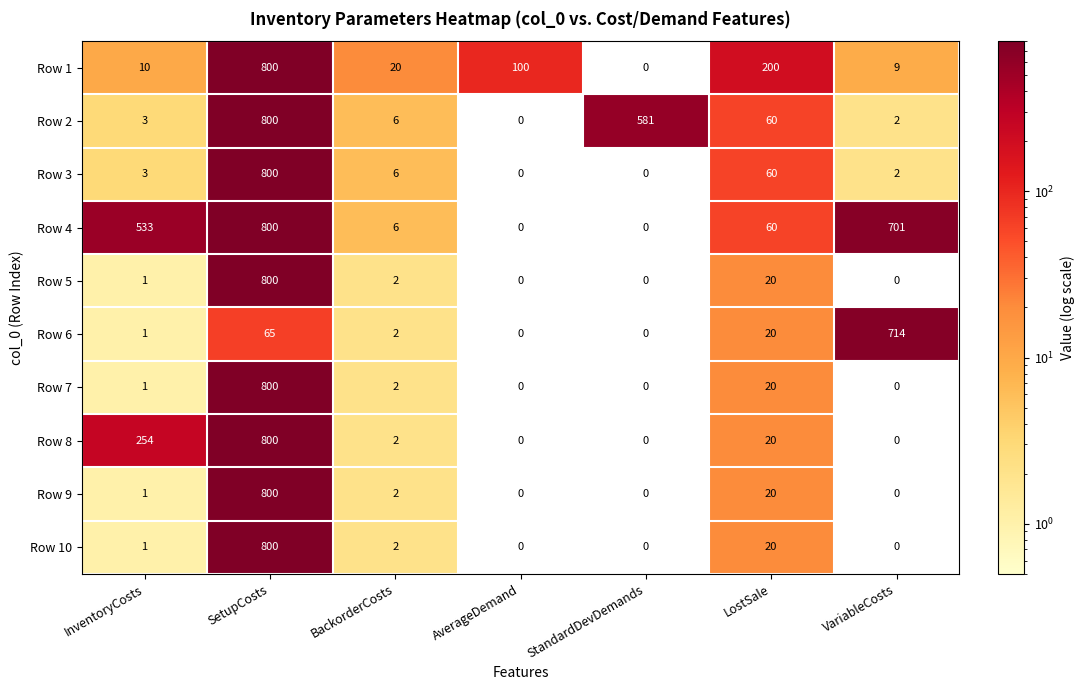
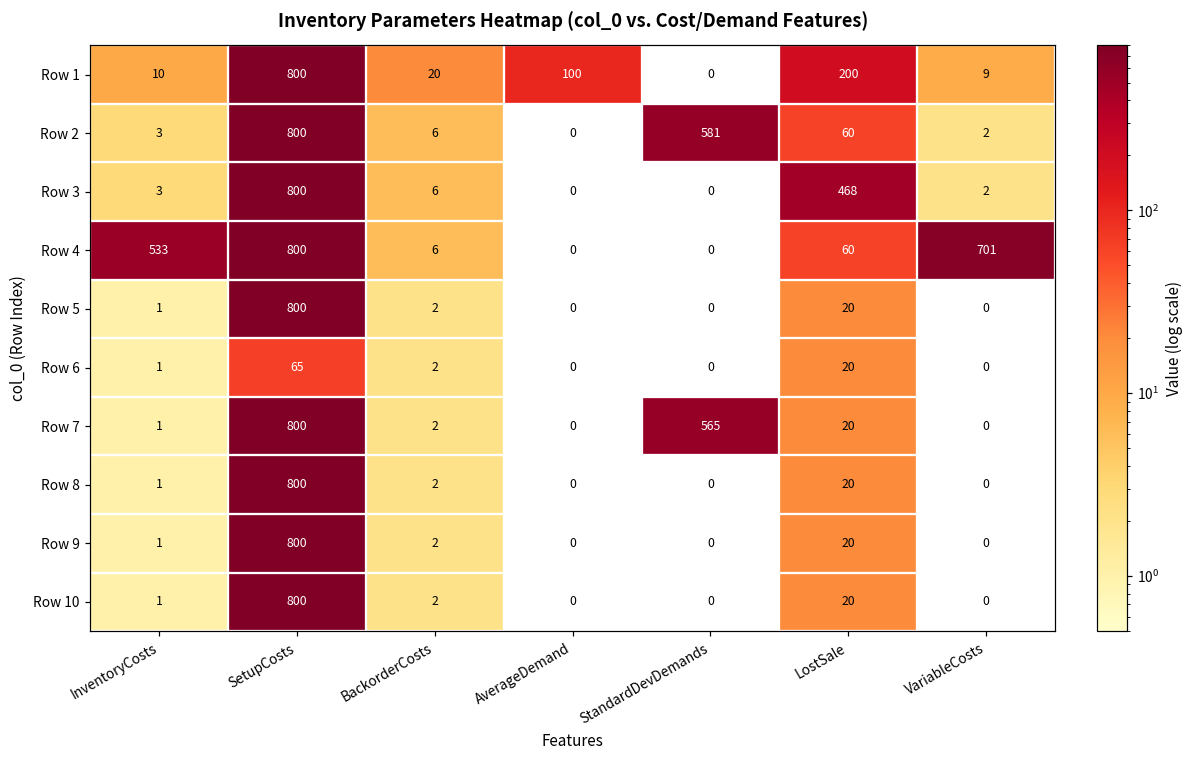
Row 3, LostSale: 60 -> 468
Row 6, VariableCosts: 714 -> 0
Row 7, StandardDevDemands: 0 -> 565
Row 8, InventoryCosts: 254 -> 1
